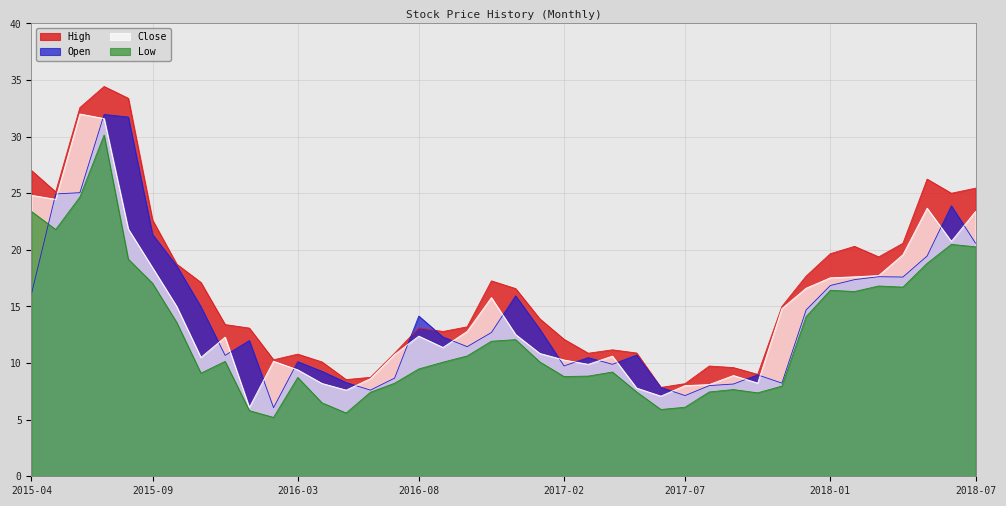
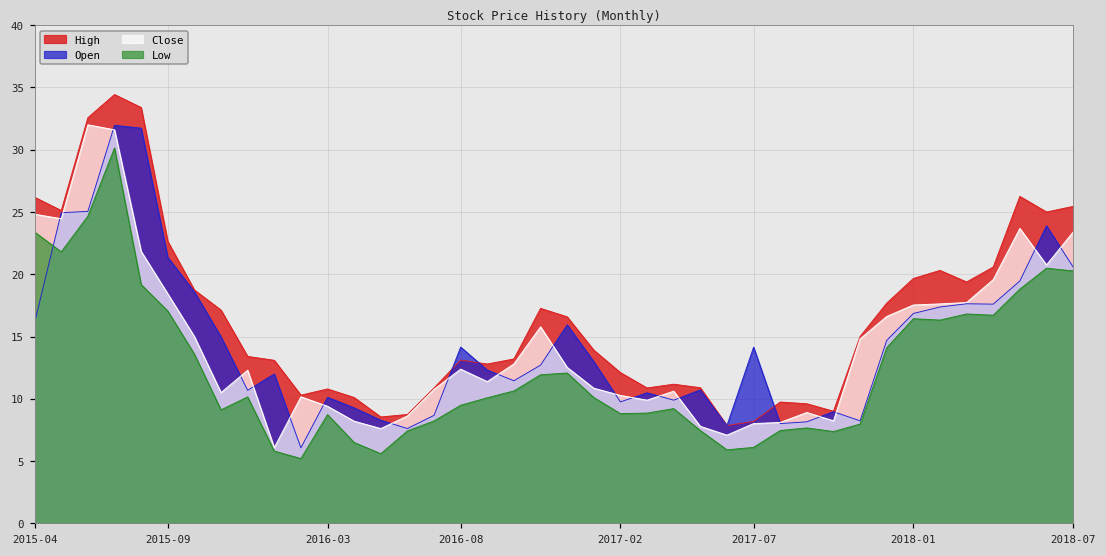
High, 2015-04: 27.0 -> 26.2
Open, 2017-07: 7.1 -> 14.1
